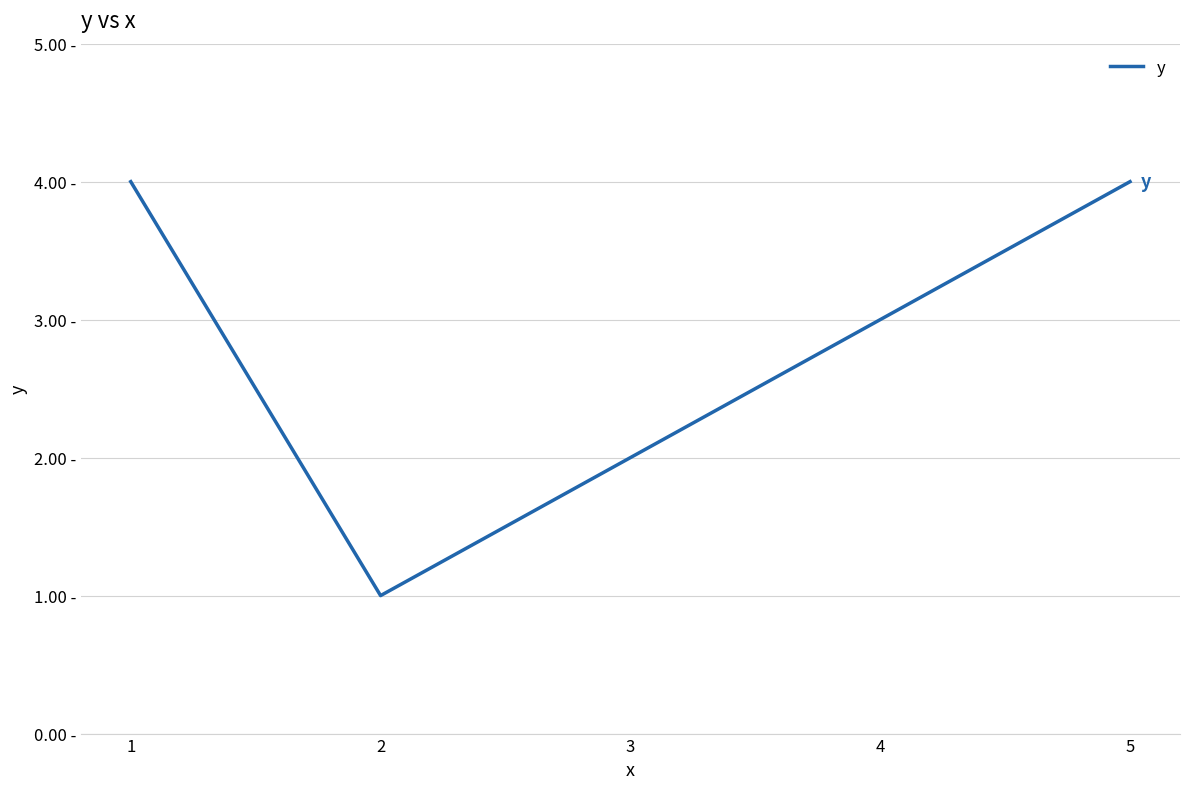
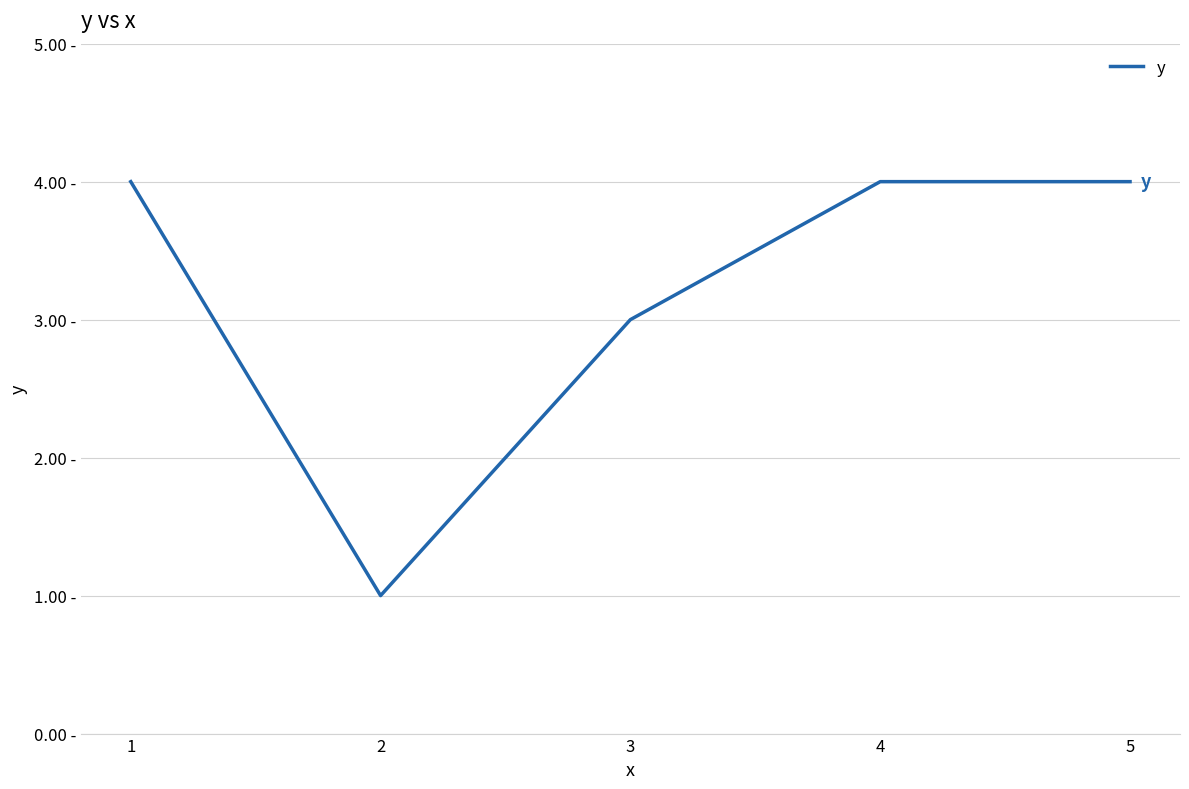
3: 2 - -> 3 -
4: 3 - -> 4 -
